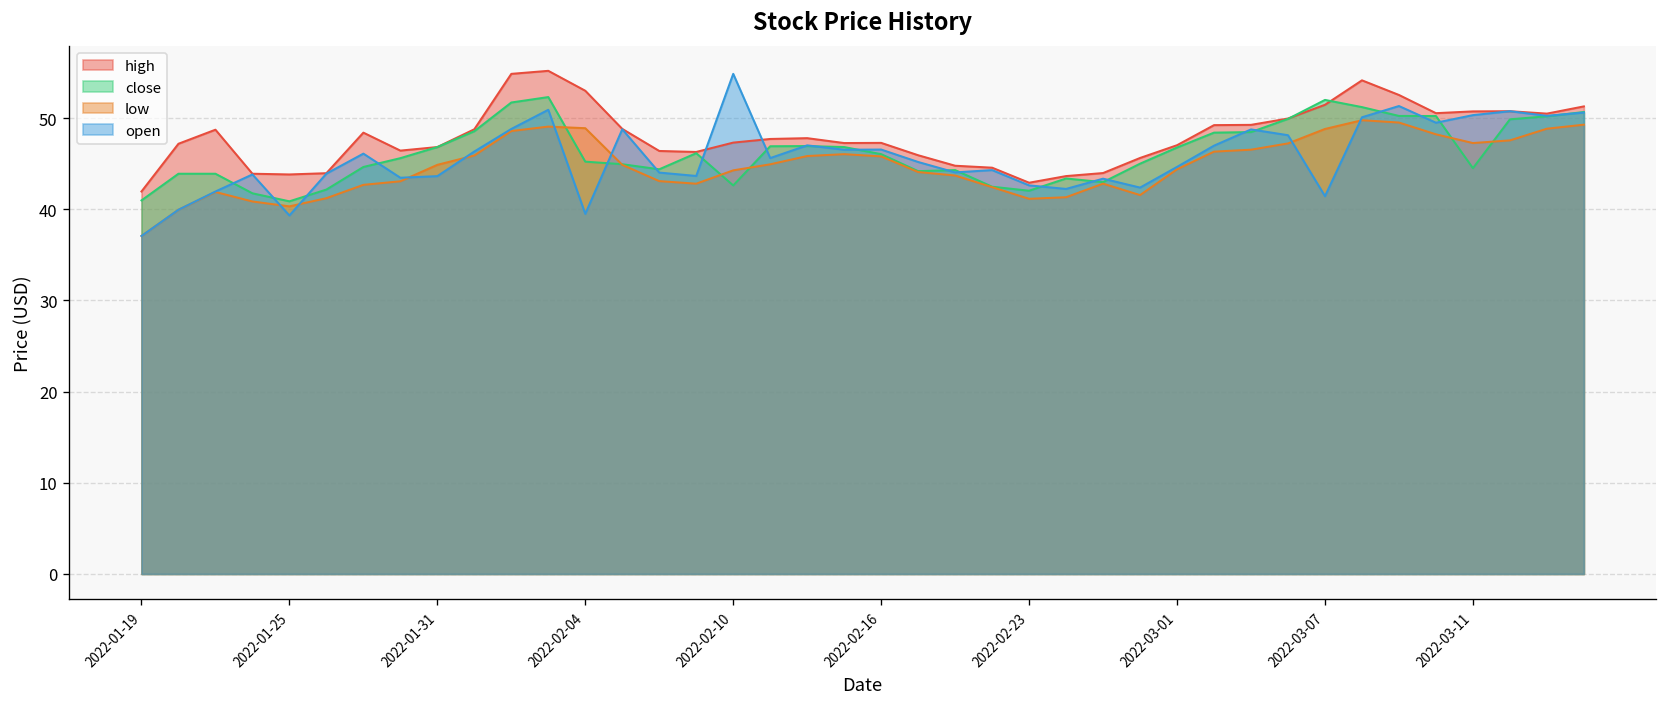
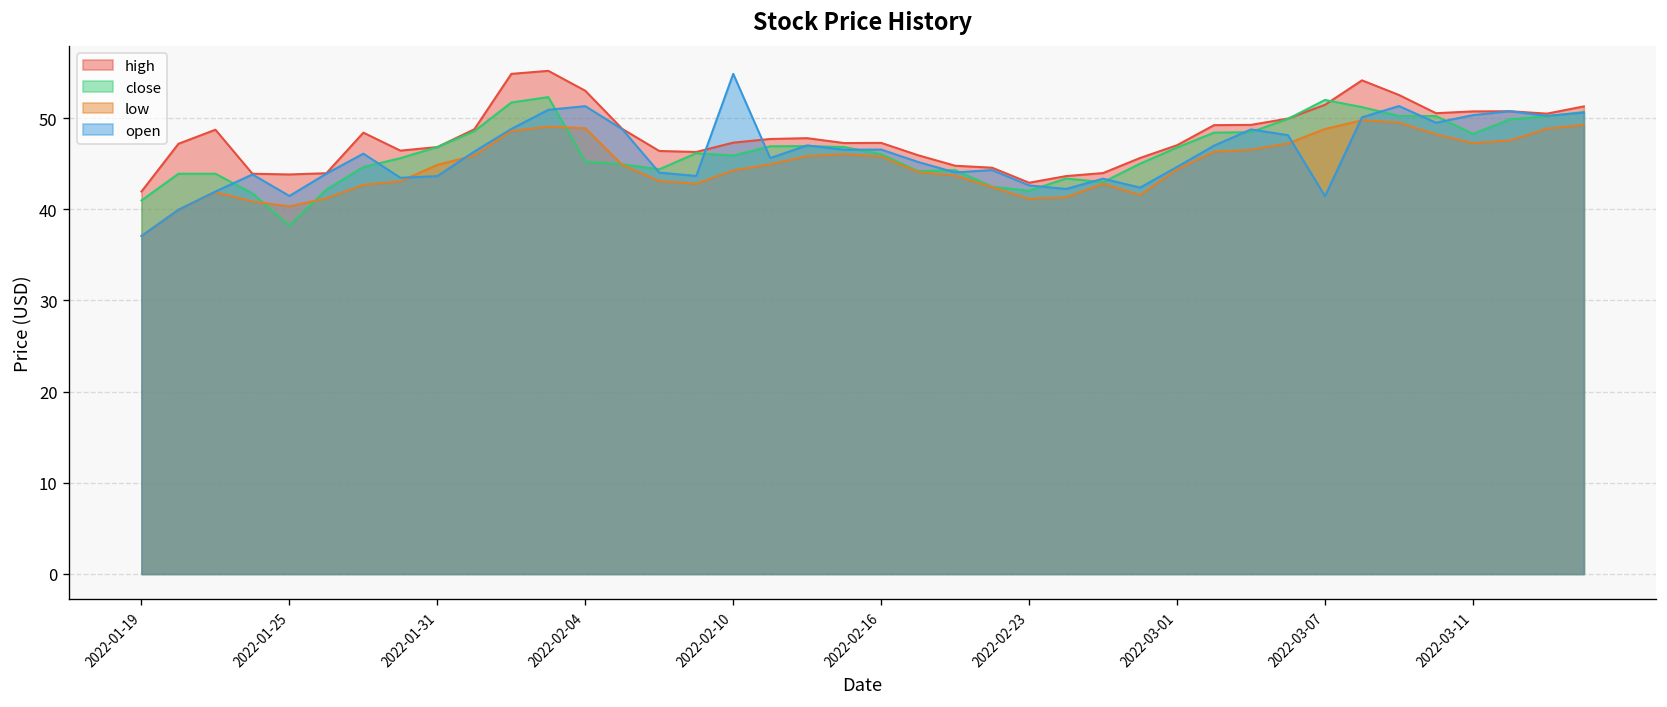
close, 2022-01-25: 41 -> 38
open, 2022-01-25: 39 -> 41
open, 2022-02-04: 40 -> 51
close, 2022-02-10: 43 -> 46
close, 2022-03-11: 45 -> 48
